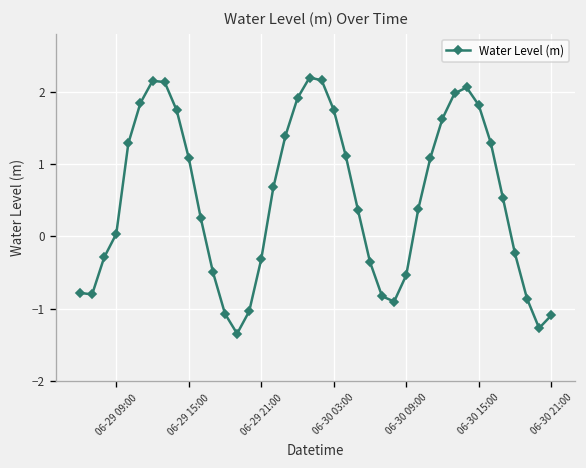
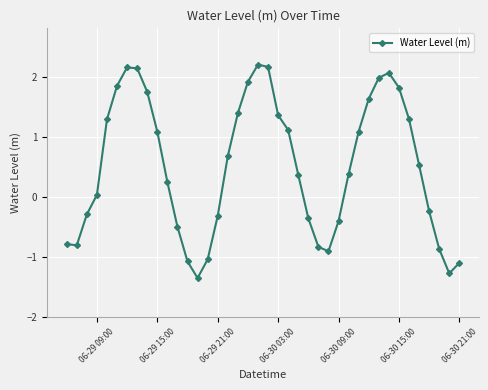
06-30 03:00: 1.7 -> 1.4
06-30 09:00: -0.5 -> -0.4
